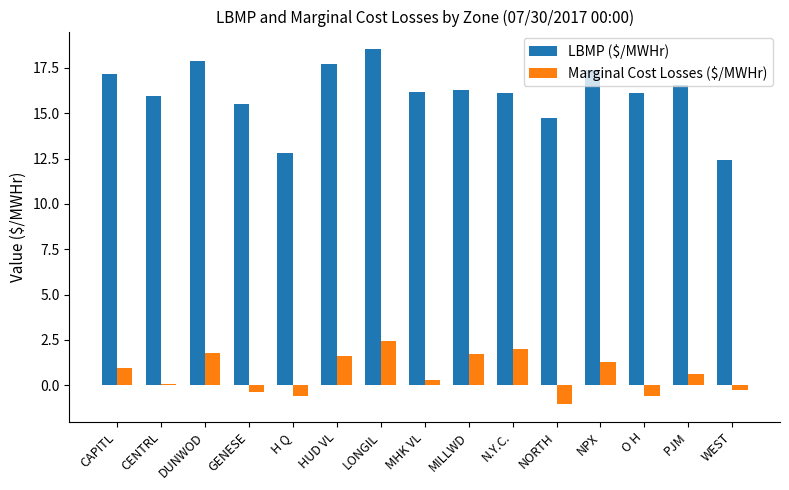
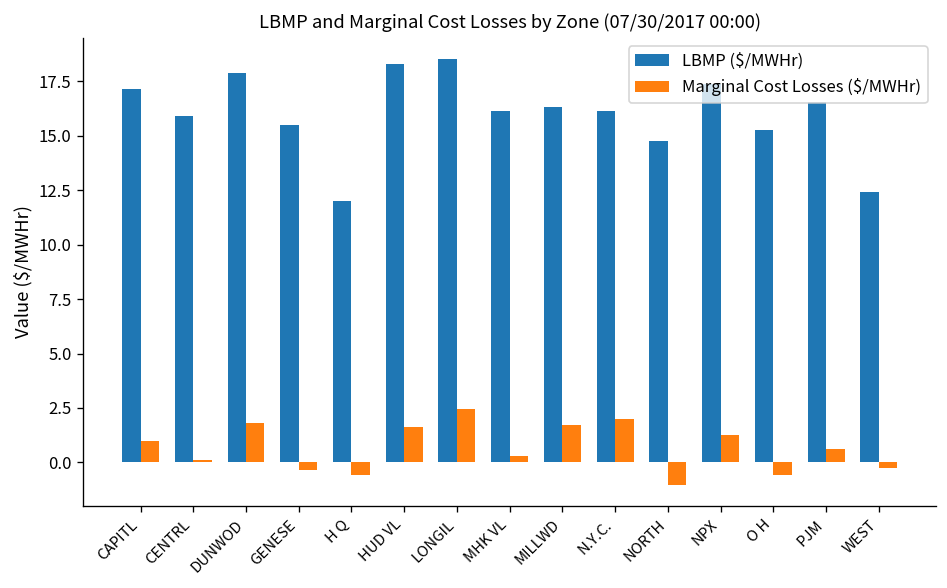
LBMP ($/MWHr), H Q: 12.8 -> 12.0
LBMP ($/MWHr), HUD VL: 17.7 -> 18.3
LBMP ($/MWHr), O H: 16.1 -> 15.3
